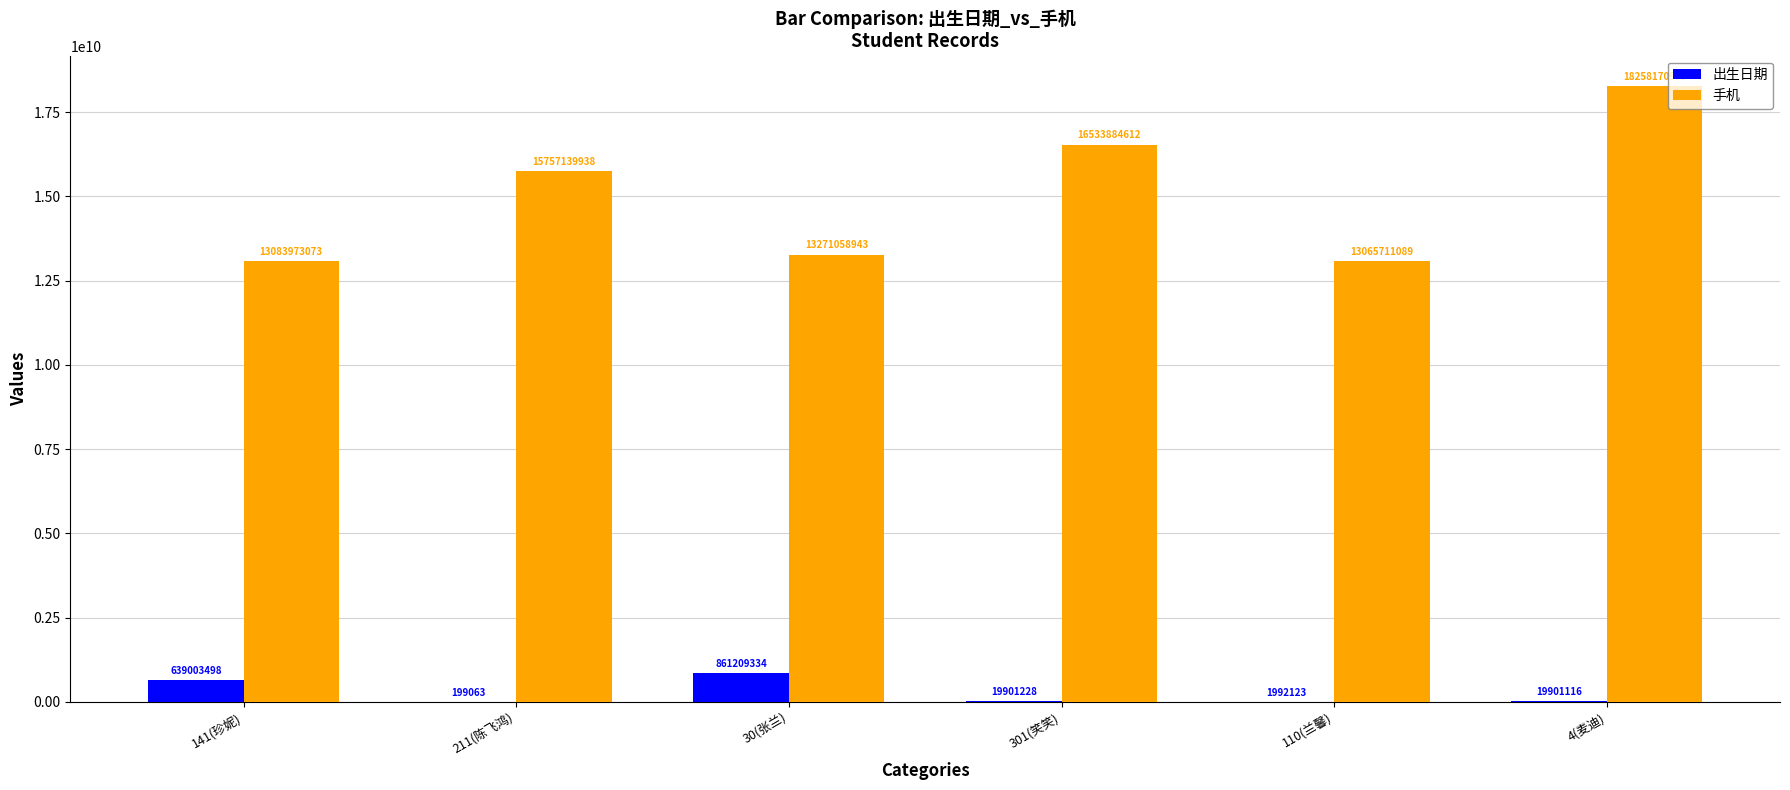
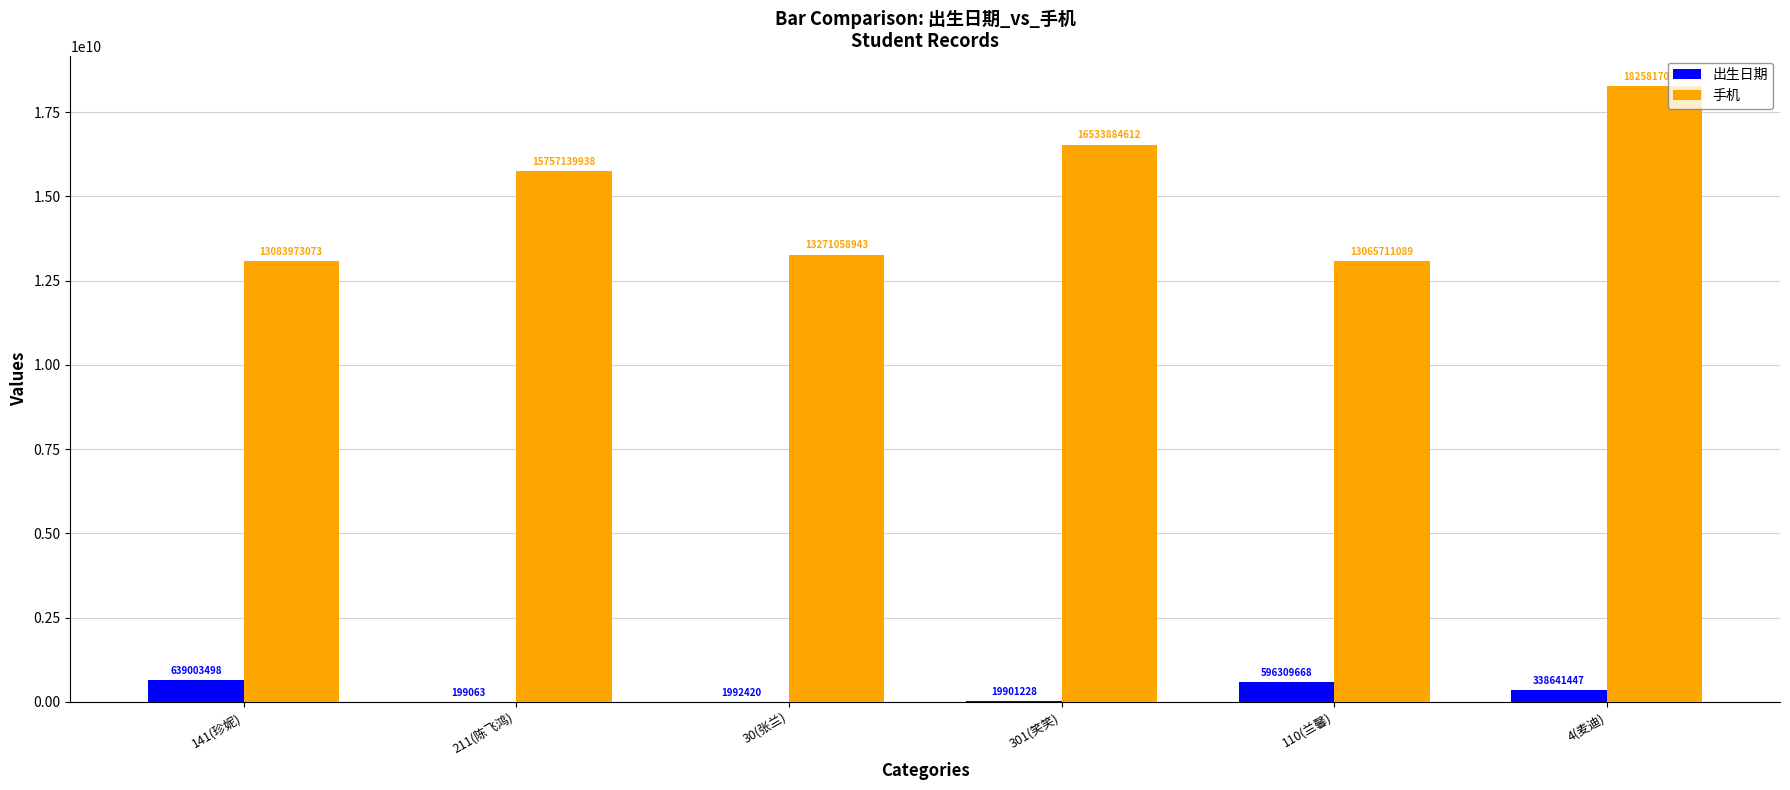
出生日期, 30(张兰): 861209334 -> 1992420
出生日期, 110(兰馨): 1992123 -> 596309668
出生日期, 4(麦迪): 19901116 -> 338641447
